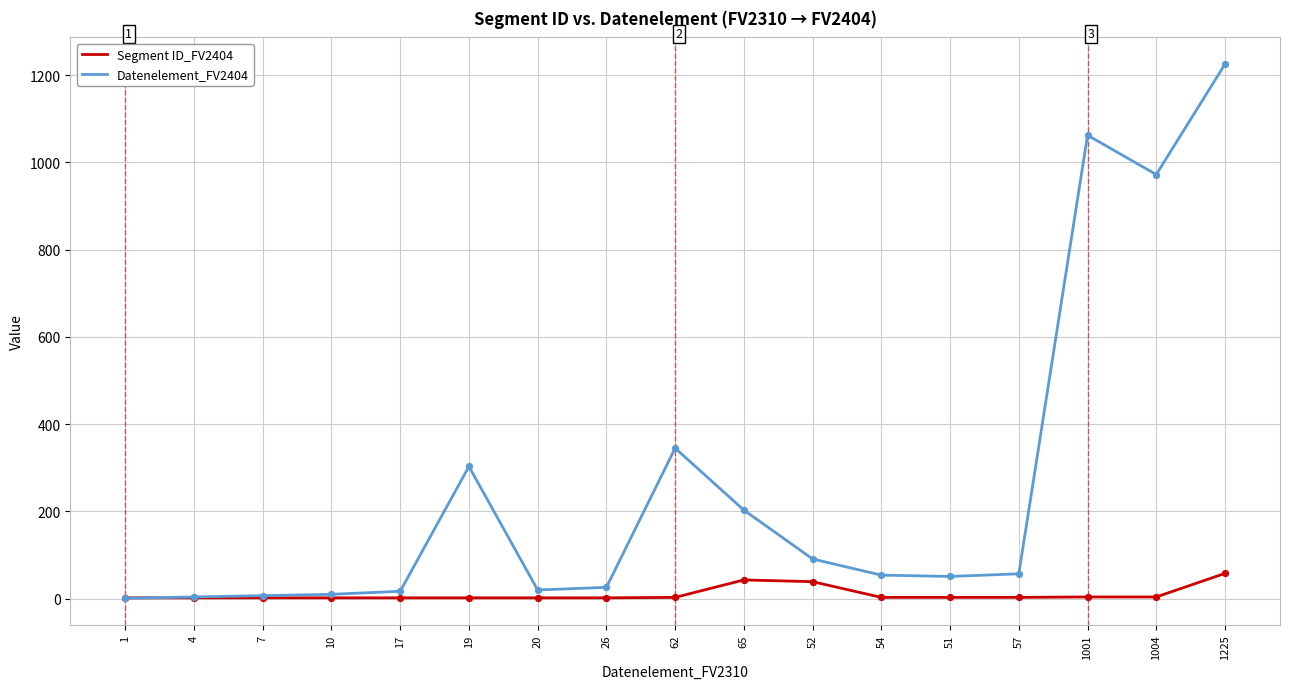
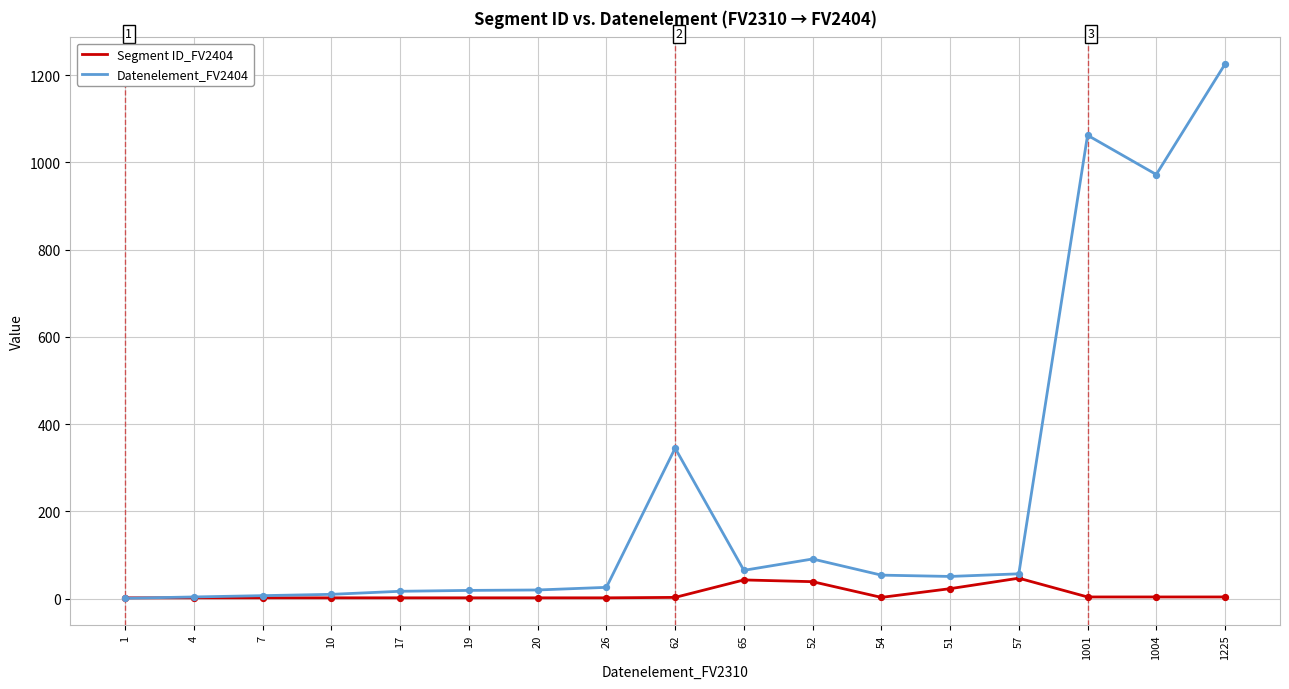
Datenelement_FV2404, 19: 300 -> 20
Datenelement_FV2404, 65: 200 -> 70
Segment ID_FV2404, 51: 0 -> 20
Segment ID_FV2404, 57: 0 -> 50
Segment ID_FV2404, 1225: 60 -> 0
